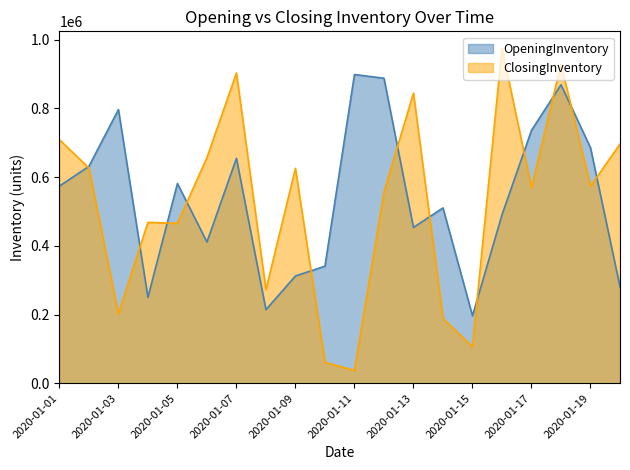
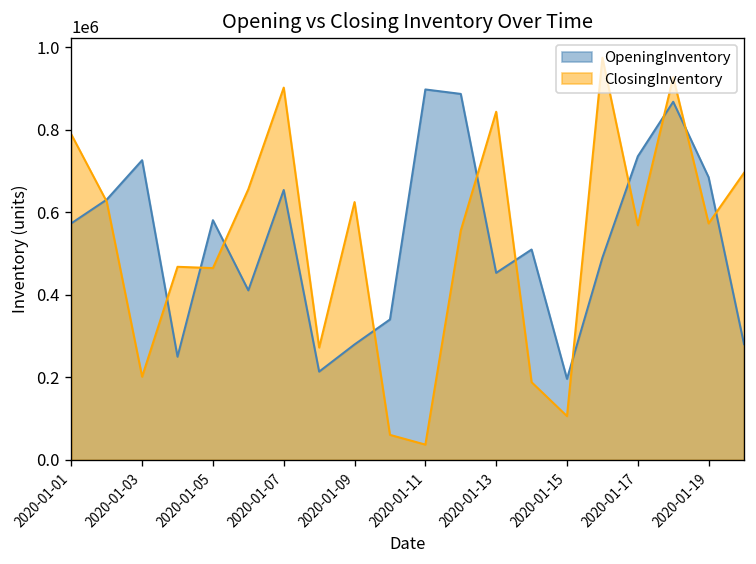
ClosingInventory, 2020-01-01: 710000 -> 790000
OpeningInventory, 2020-01-03: 800000 -> 730000
OpeningInventory, 2020-01-09: 310000 -> 280000
